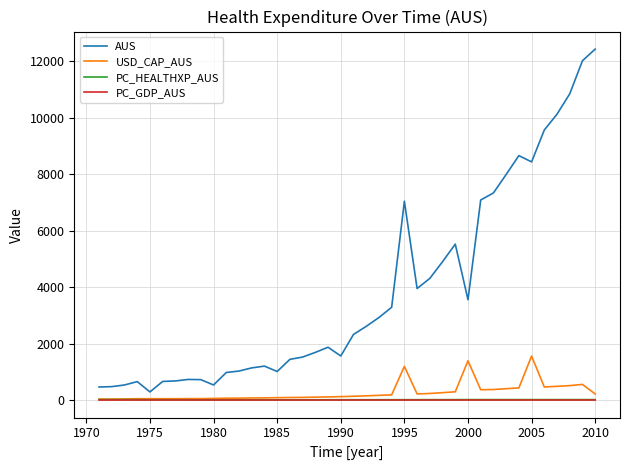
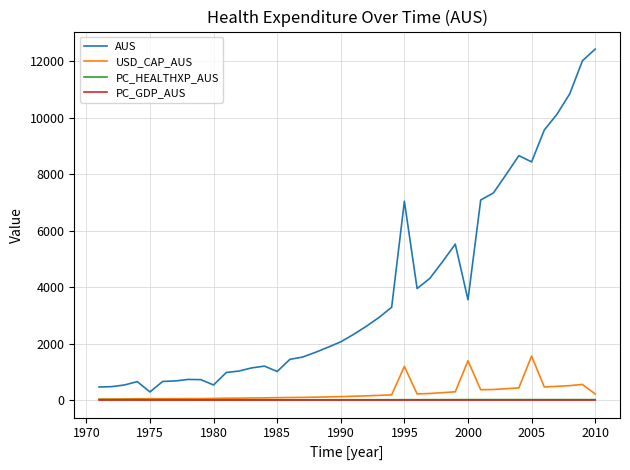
AUS, 1990: 1600 -> 2100
